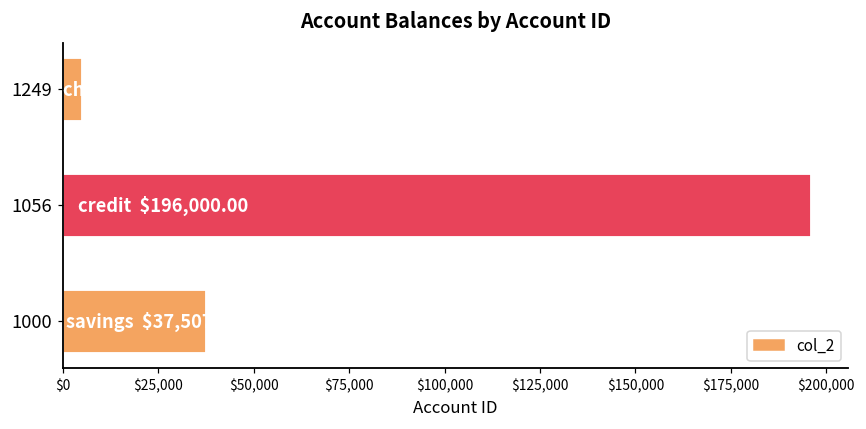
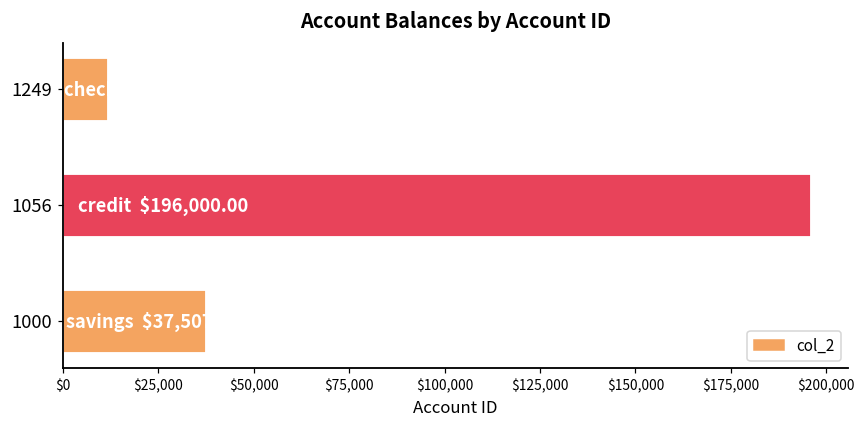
1249: $5,000 -> $12,000
